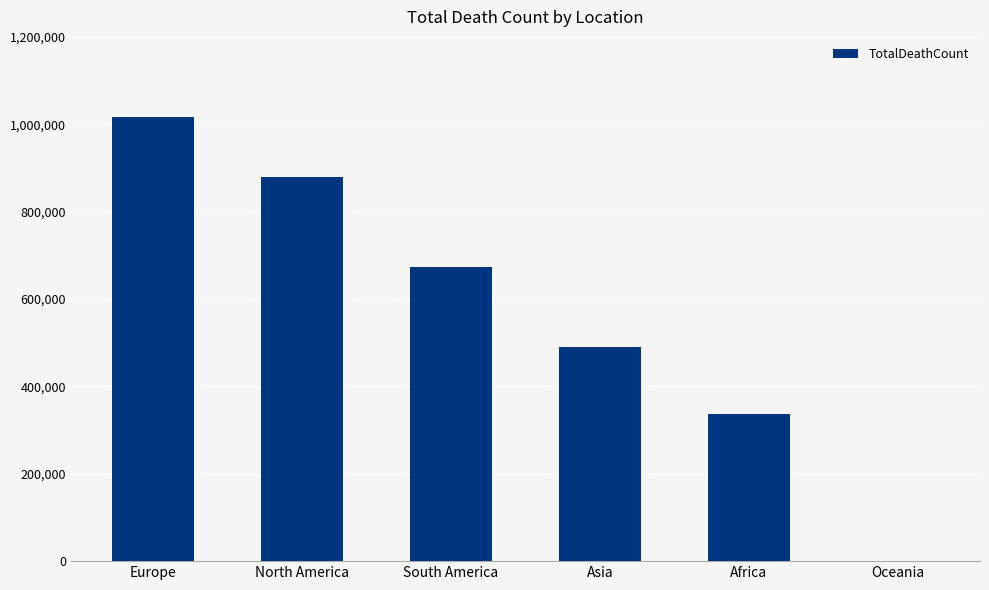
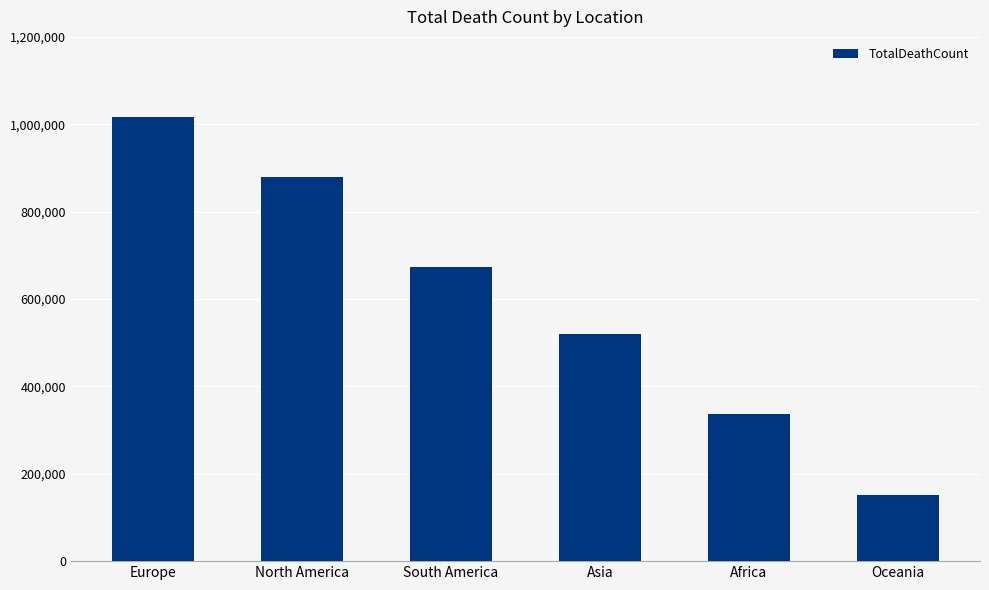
Asia: 490,000 -> 520,000
Oceania: 0 -> 150,000
